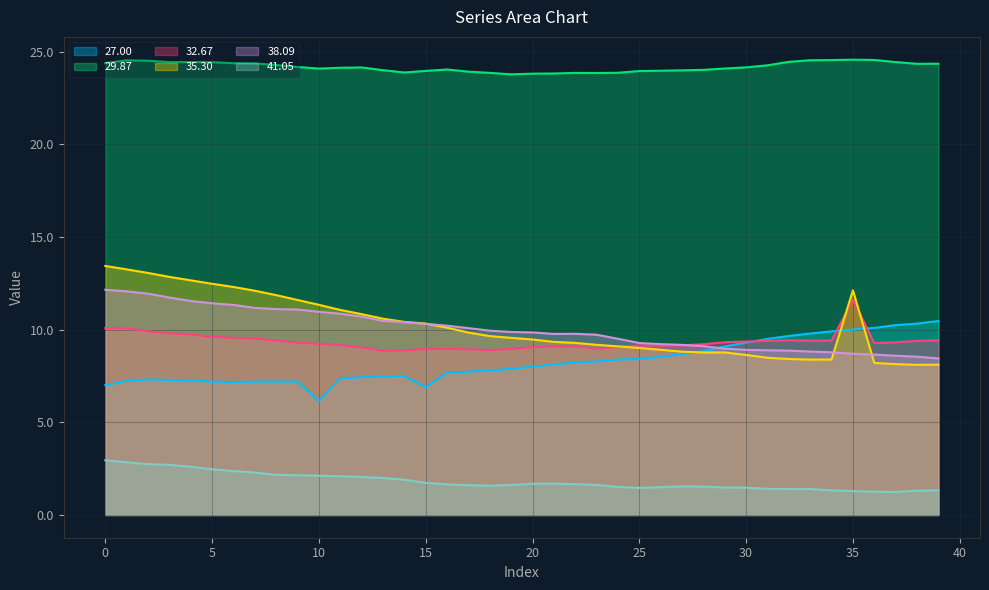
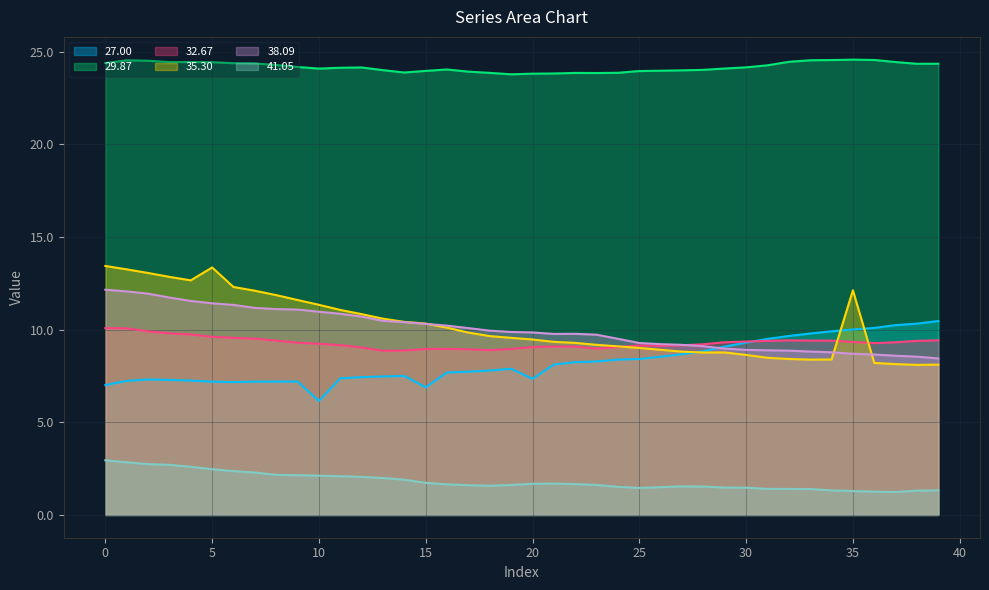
35.30, 5: 12.5 -> 13.4
27.00, 20: 8.0 -> 7.3
32.67, 35: 11.6 -> 9.3
